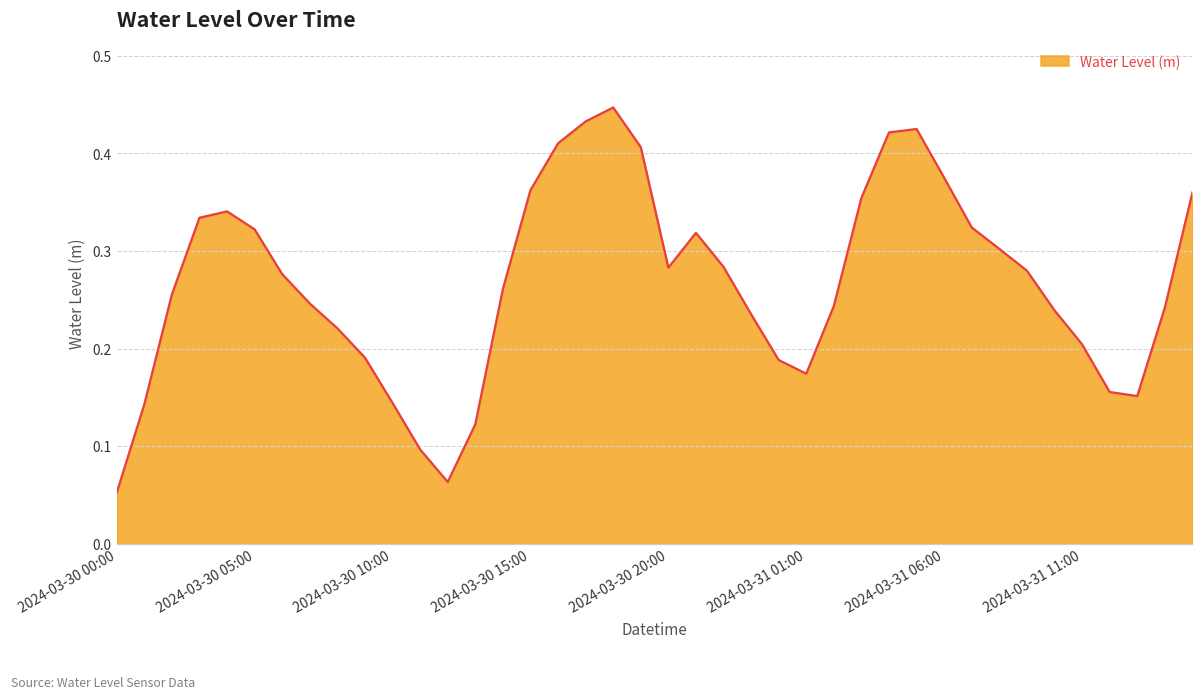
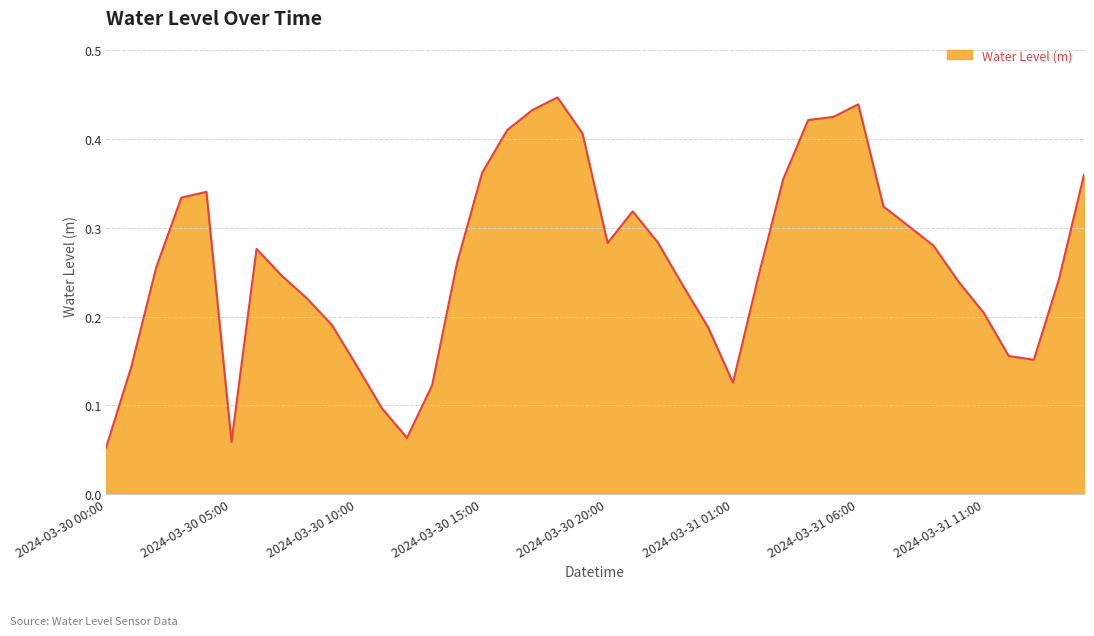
2024-03-30 05:00: 0.32 -> 0.06
2024-03-31 01:00: 0.17 -> 0.13
2024-03-31 06:00: 0.38 -> 0.44
